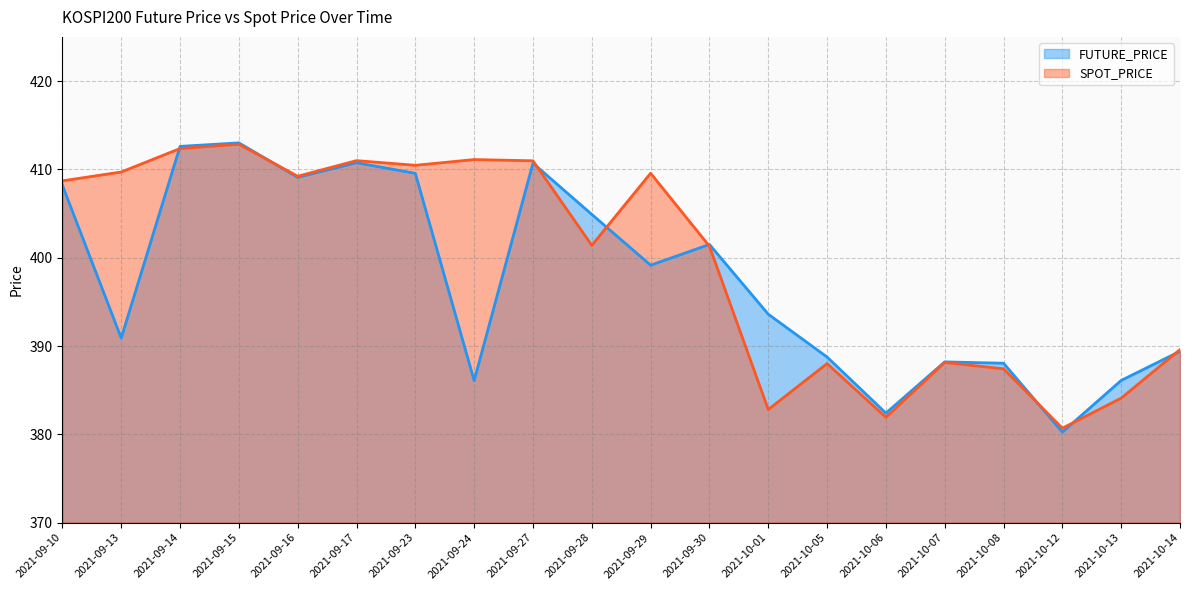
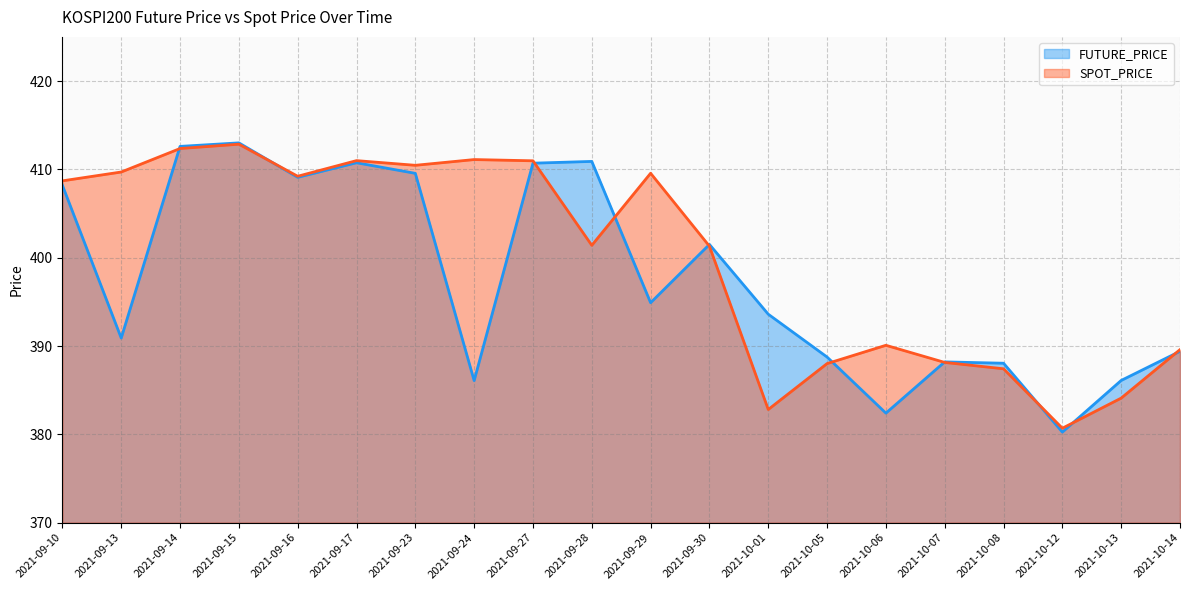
FUTURE_PRICE, 2021-09-28: 405 -> 411
FUTURE_PRICE, 2021-09-29: 399 -> 395
SPOT_PRICE, 2021-10-06: 382 -> 390
